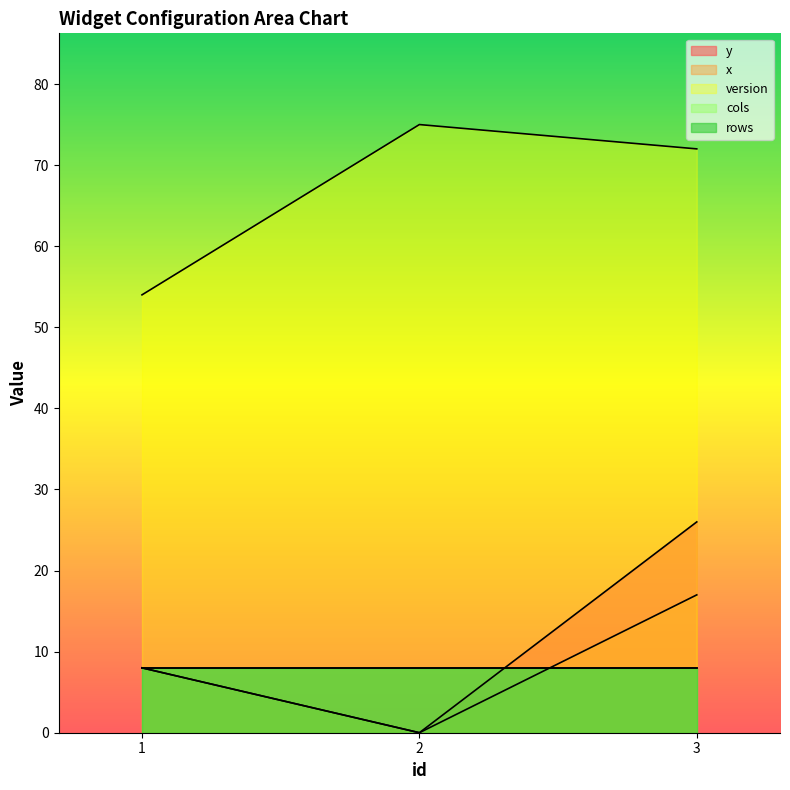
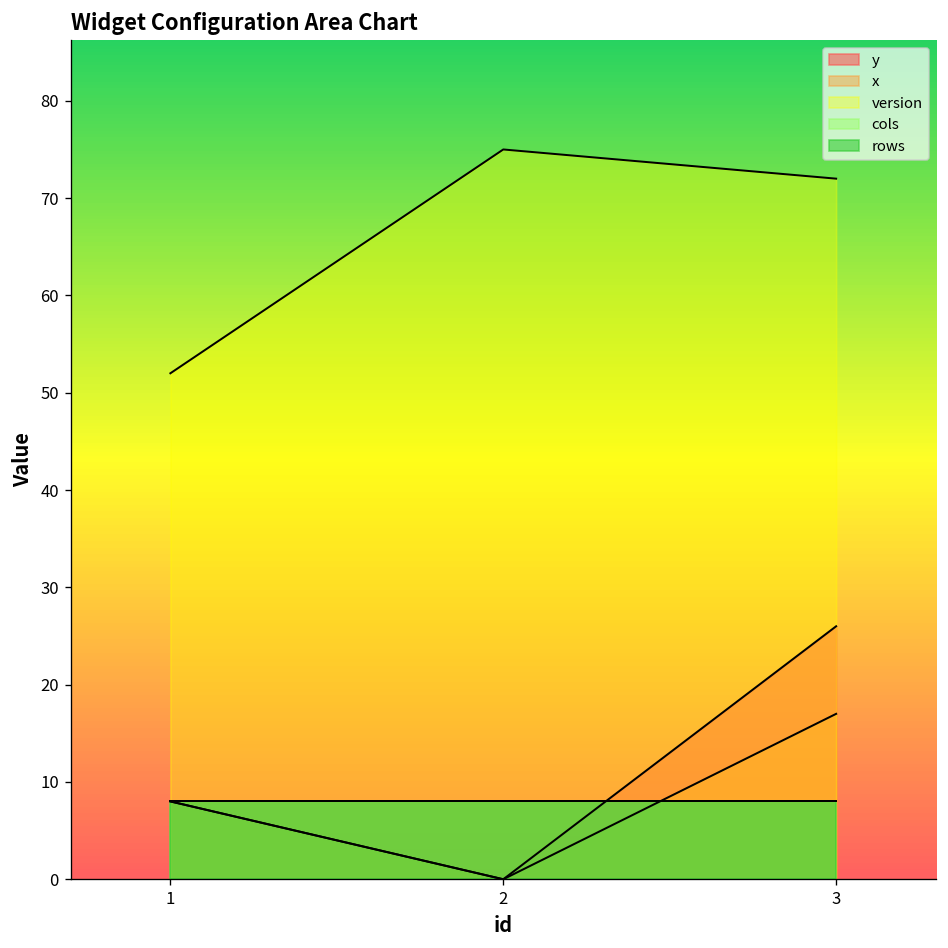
version, 1: 54 -> 52
